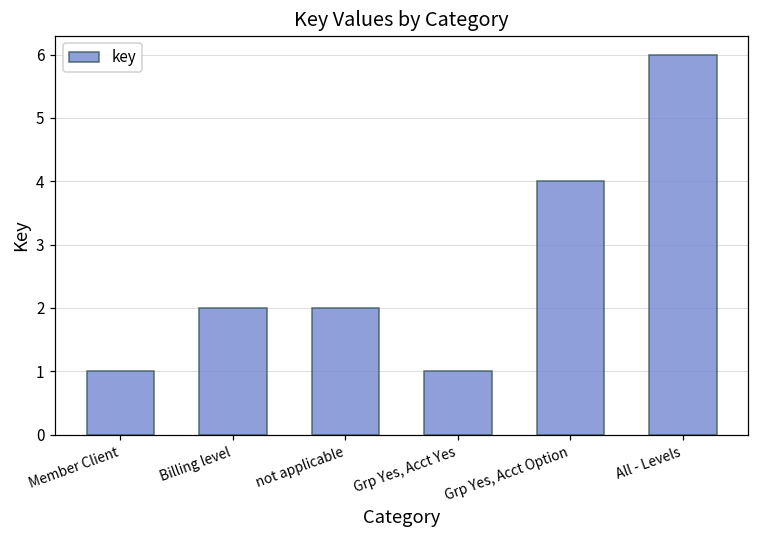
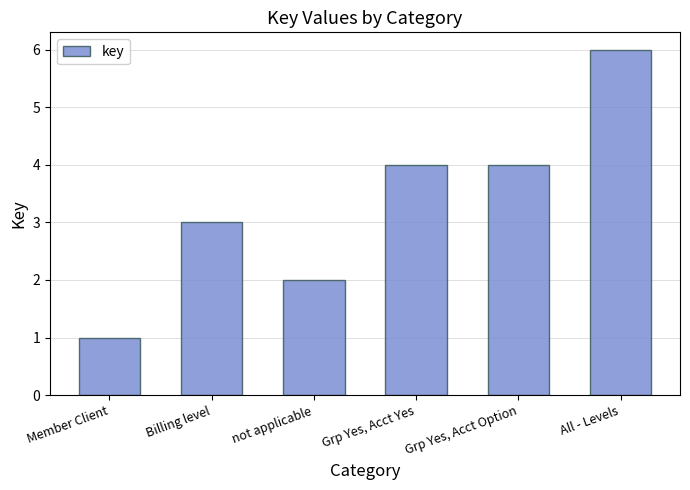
Billing level: 2 -> 3
Grp Yes, Acct Yes: 1 -> 4
